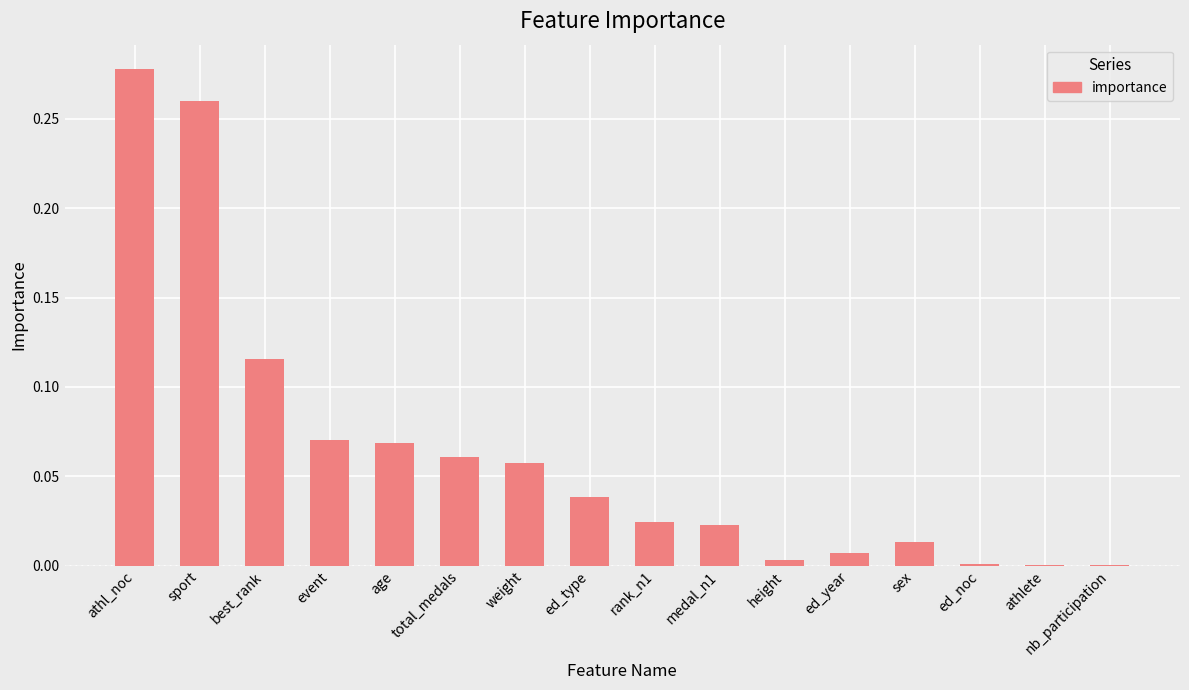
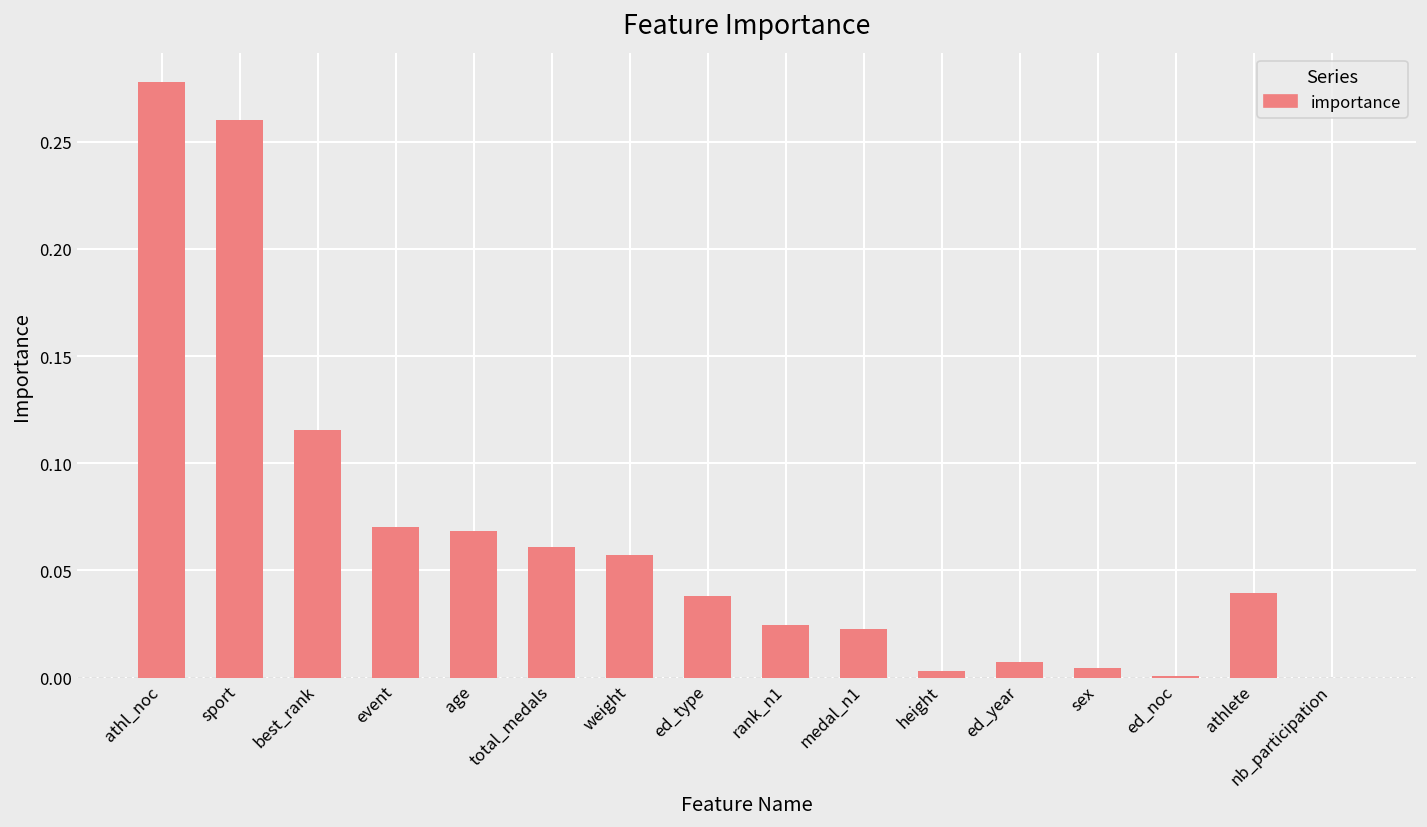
sex: 0.013 -> 0.005
athlete: 0.000 -> 0.040
